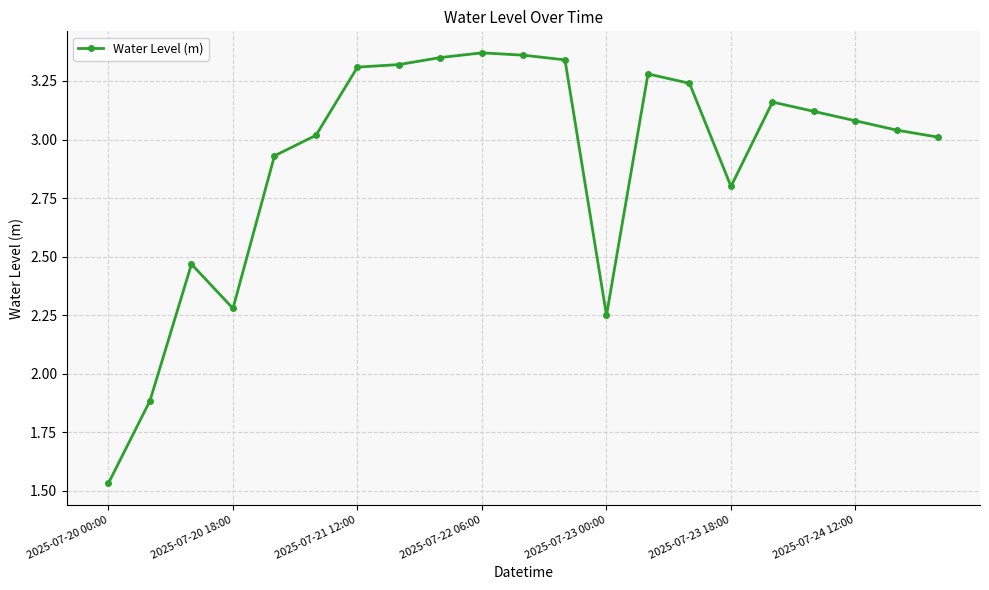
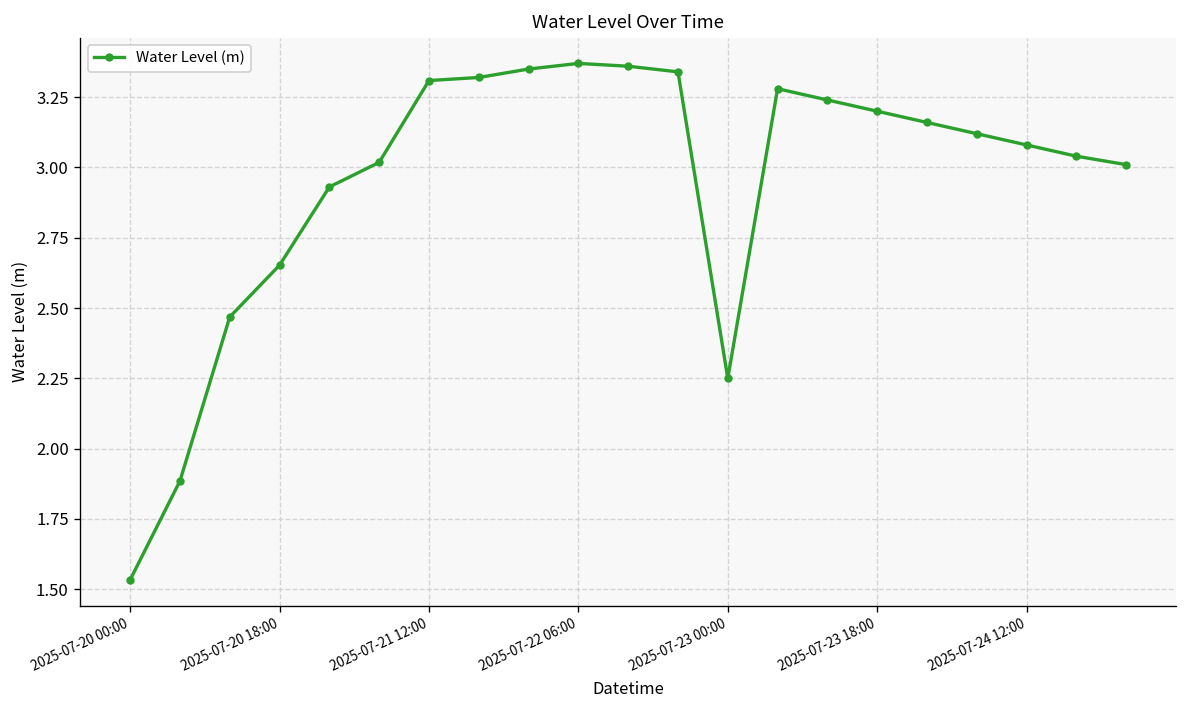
2025-07-20 18:00: 2.28 -> 2.65
2025-07-23 18:00: 2.8 -> 3.2
